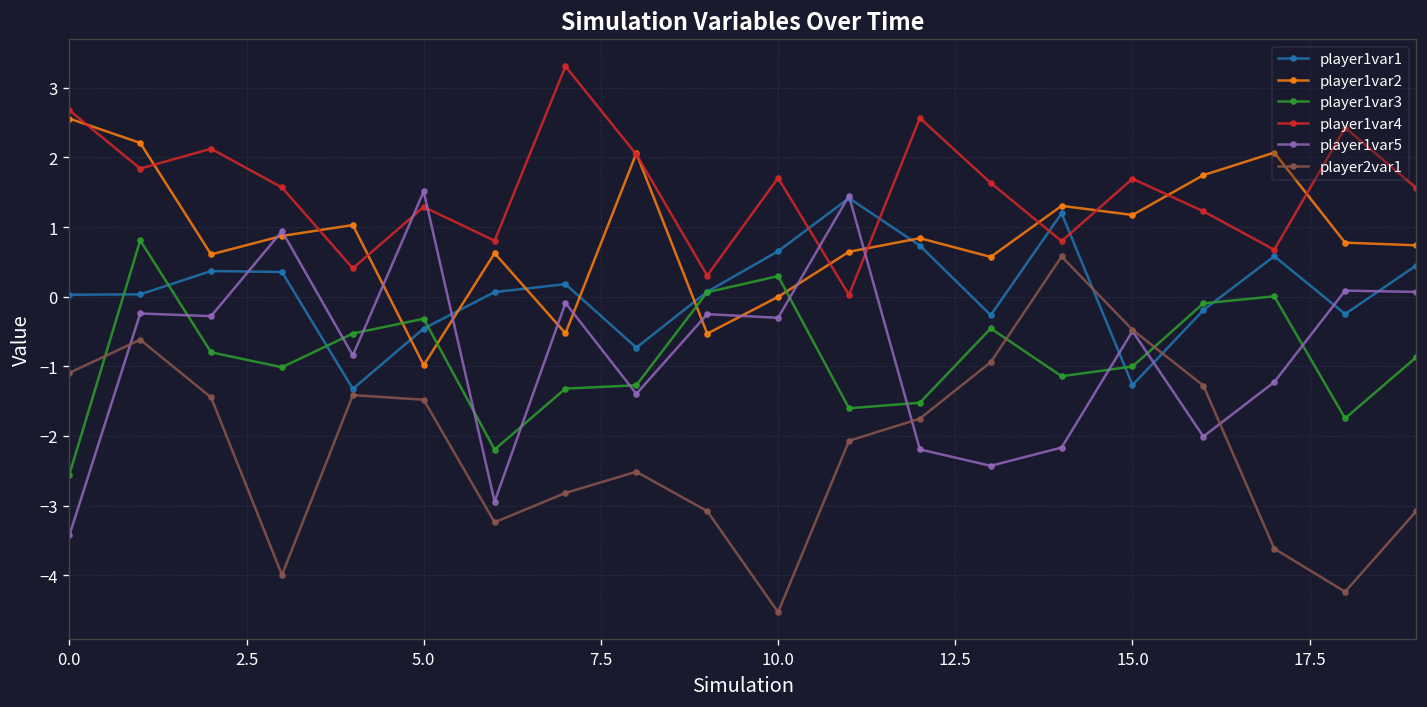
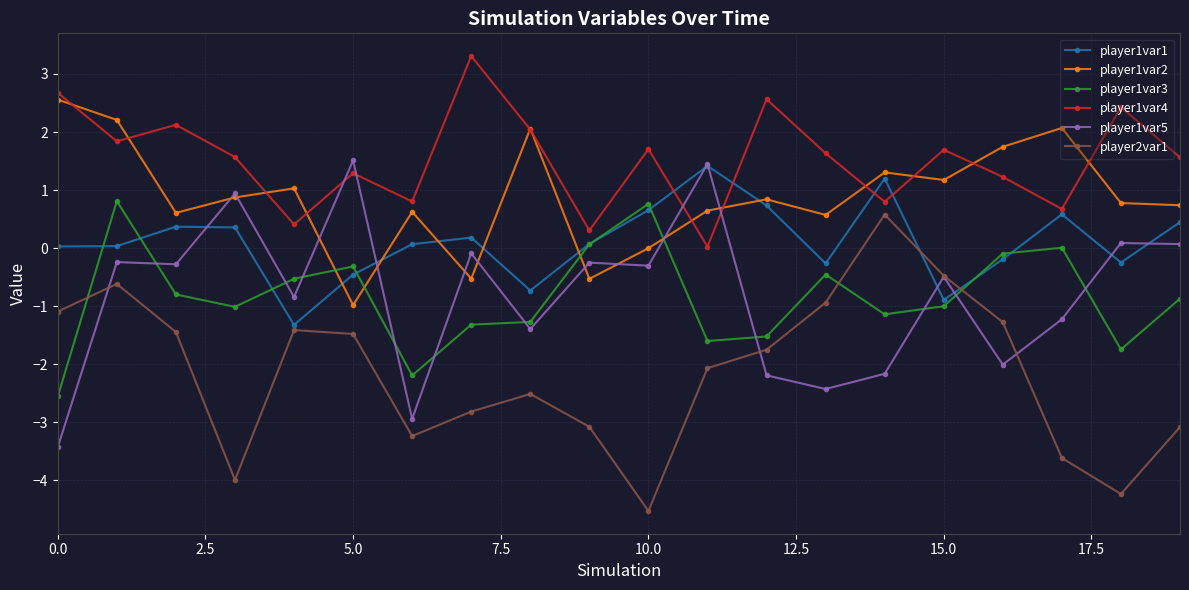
player1var3, 10.0: 0.3 -> 0.8
player1var1, 15.0: -1.3 -> -0.9
